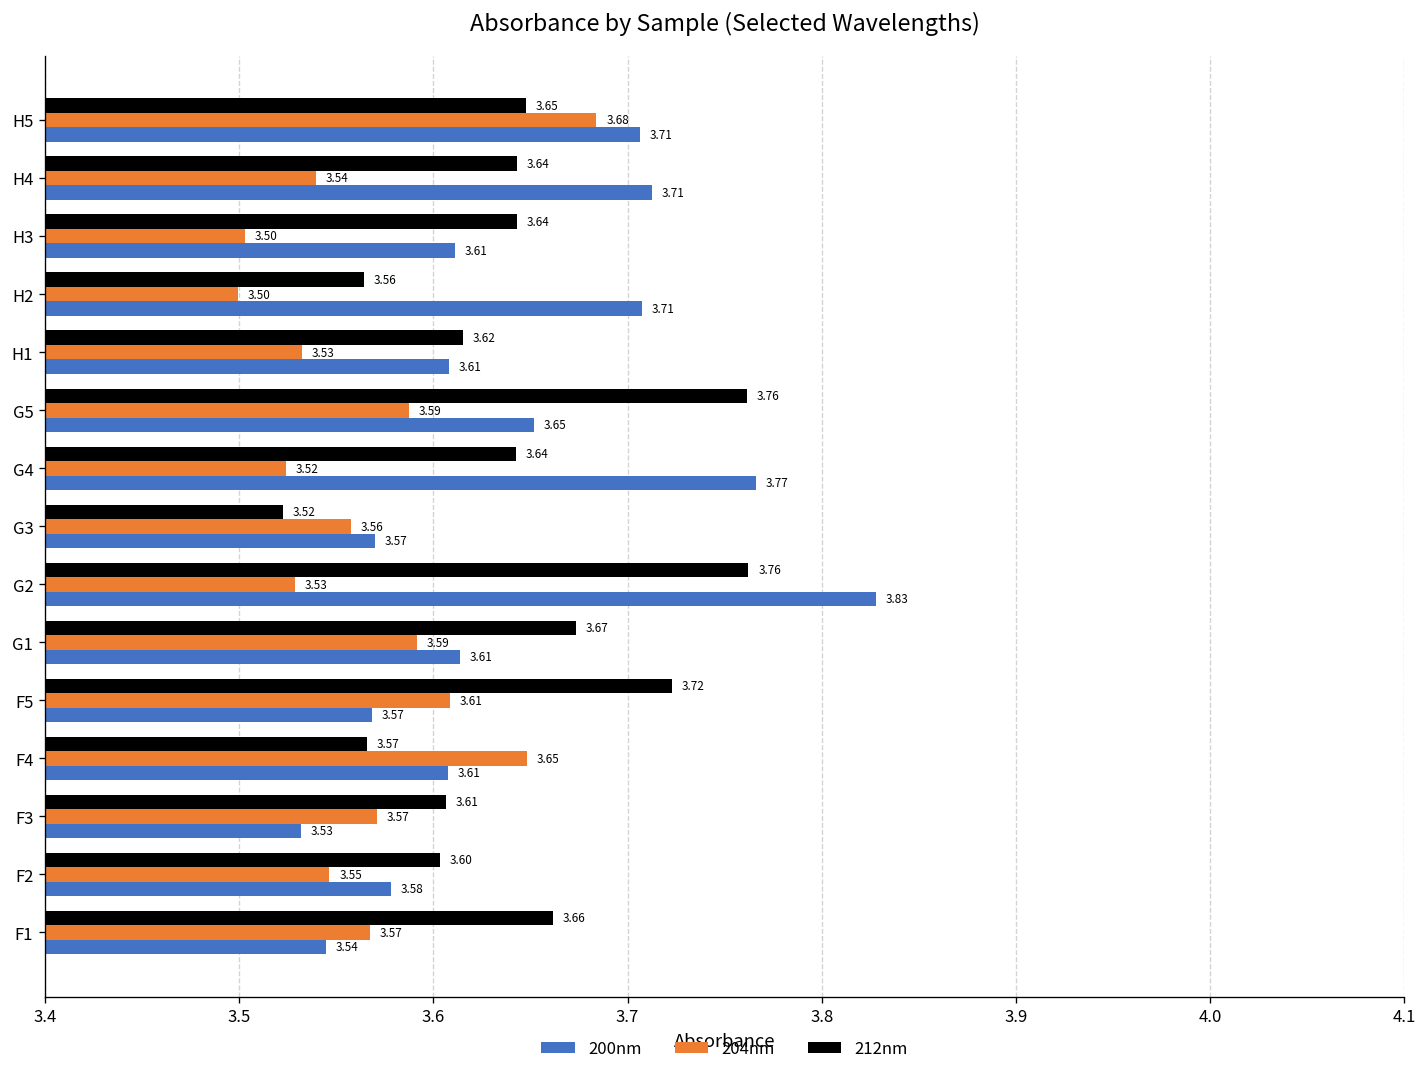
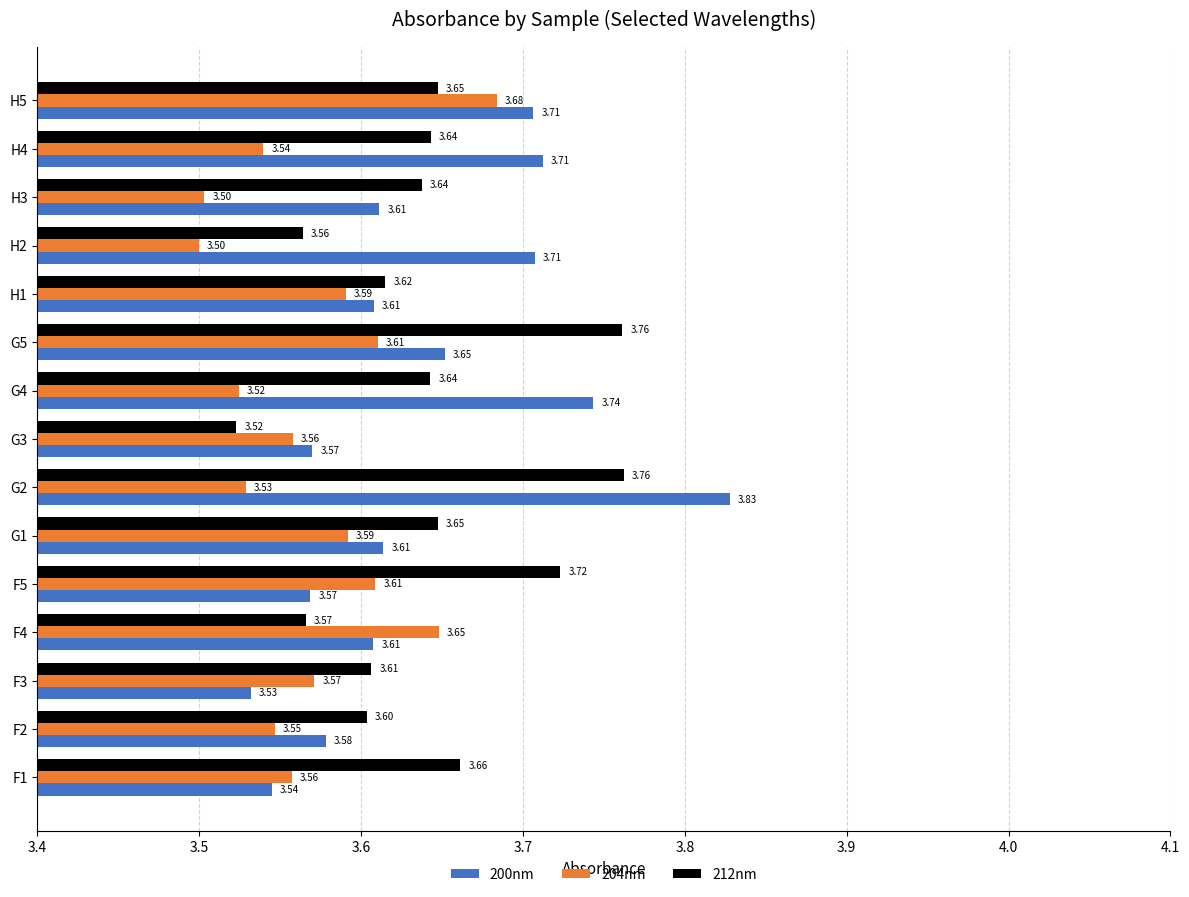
212nm, H3: 3.643 -> 3.637
204nm, H1: 3.53 -> 3.59
204nm, G5: 3.59 -> 3.61
200nm, G4: 3.77 -> 3.74
212nm, G1: 3.67 -> 3.65
204nm, F1: 3.57 -> 3.56
